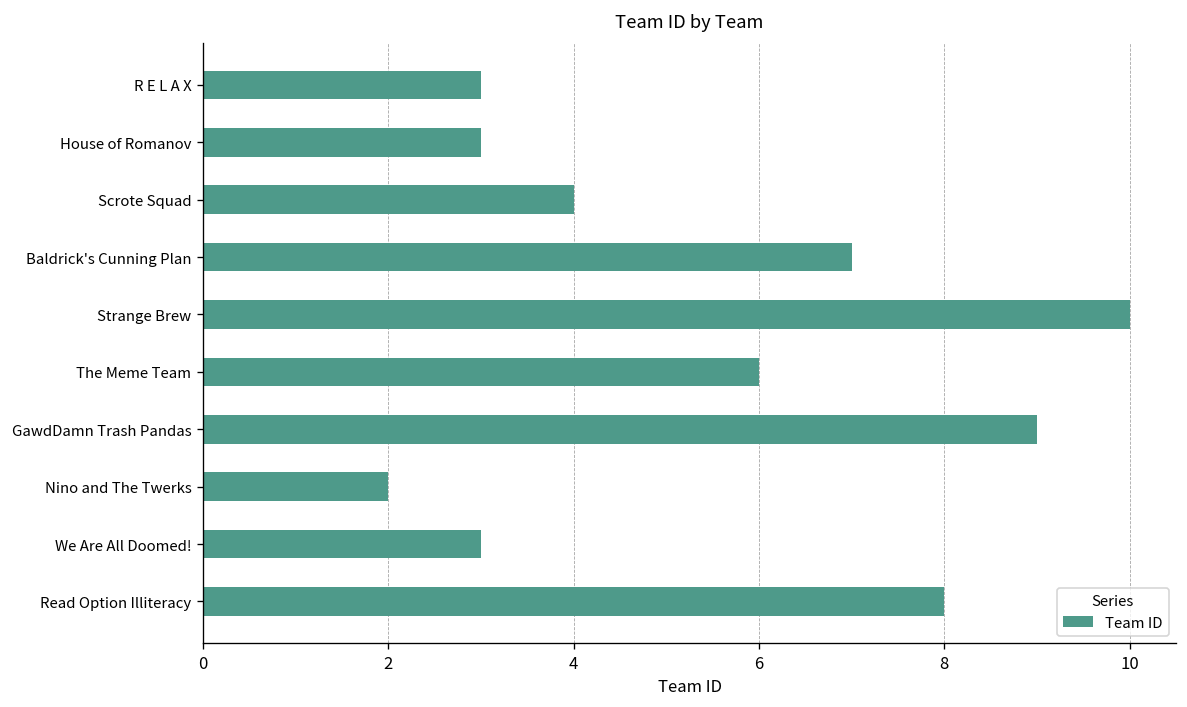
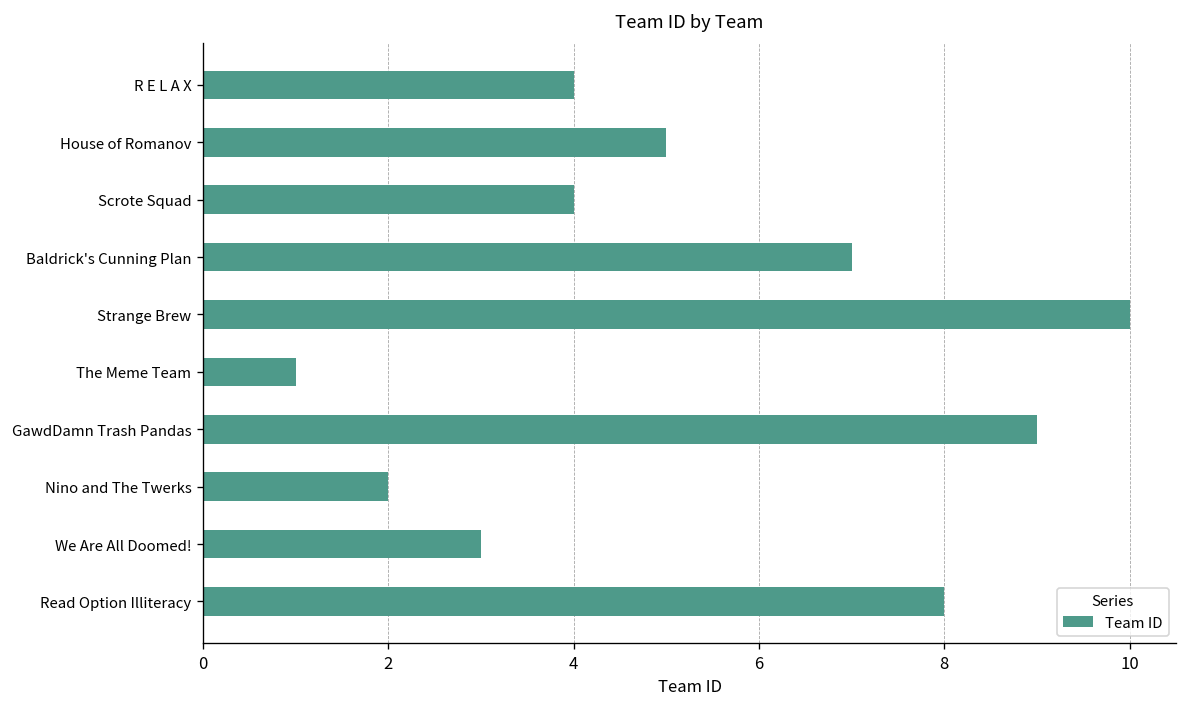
R E L A X: 3 -> 4
House of Romanov: 3 -> 5
The Meme Team: 6 -> 1
